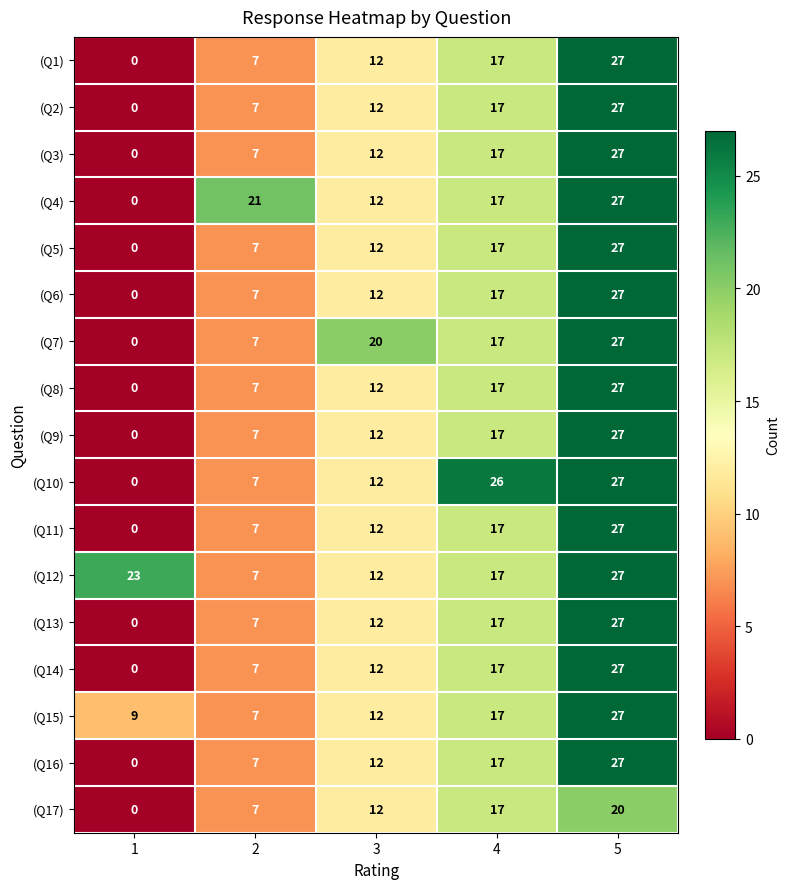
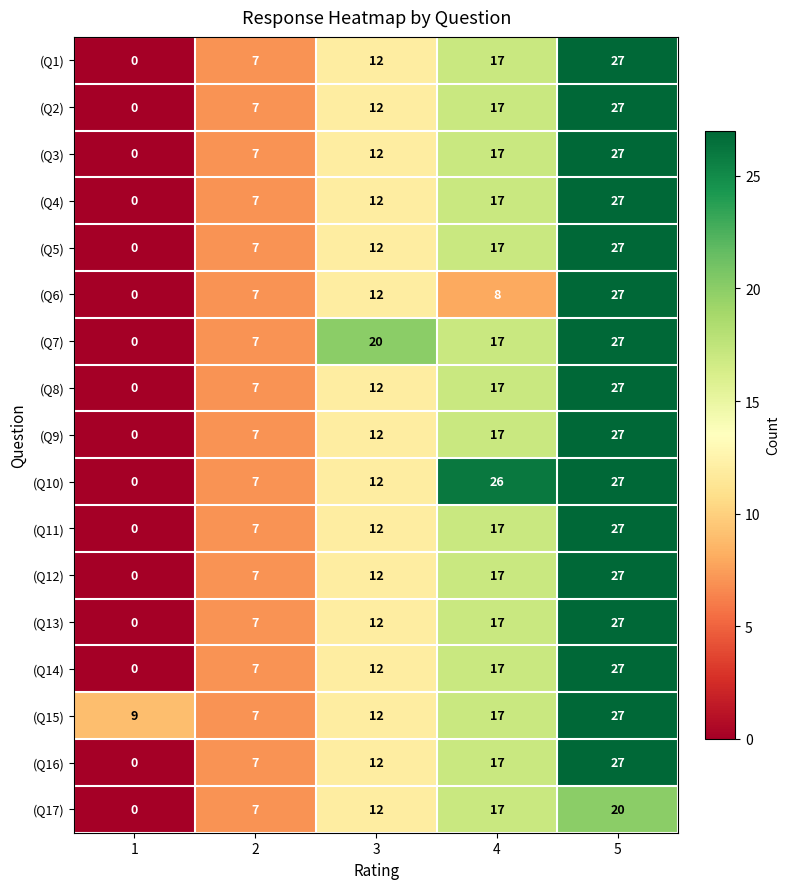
(Q4), 2: 21 -> 7
(Q6), 4: 17 -> 8
(Q12), 1: 23 -> 0
